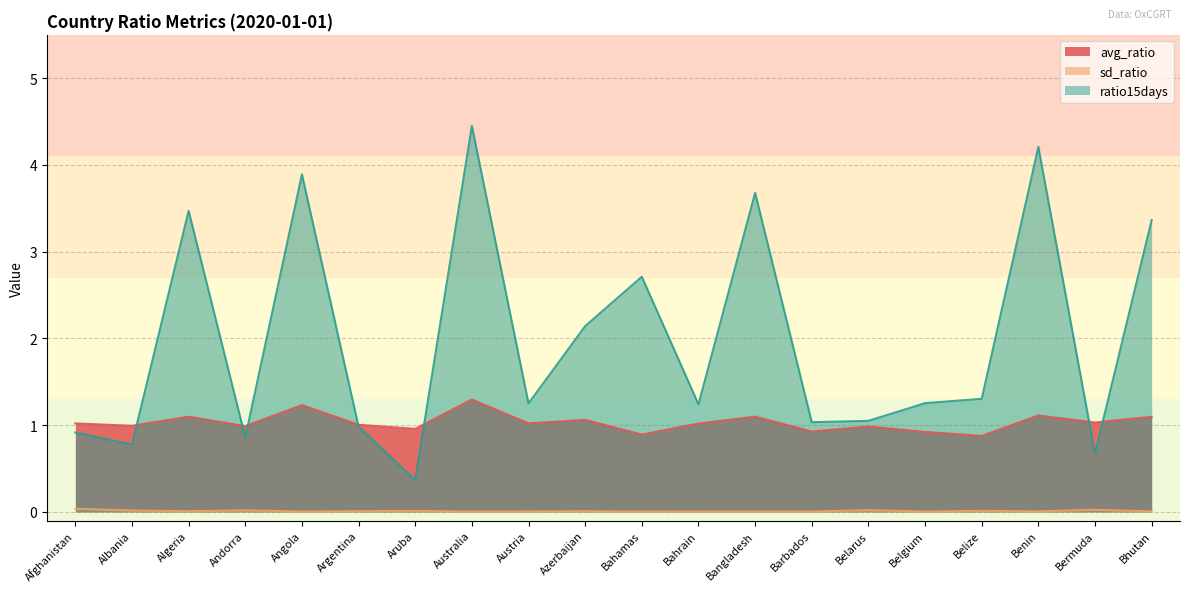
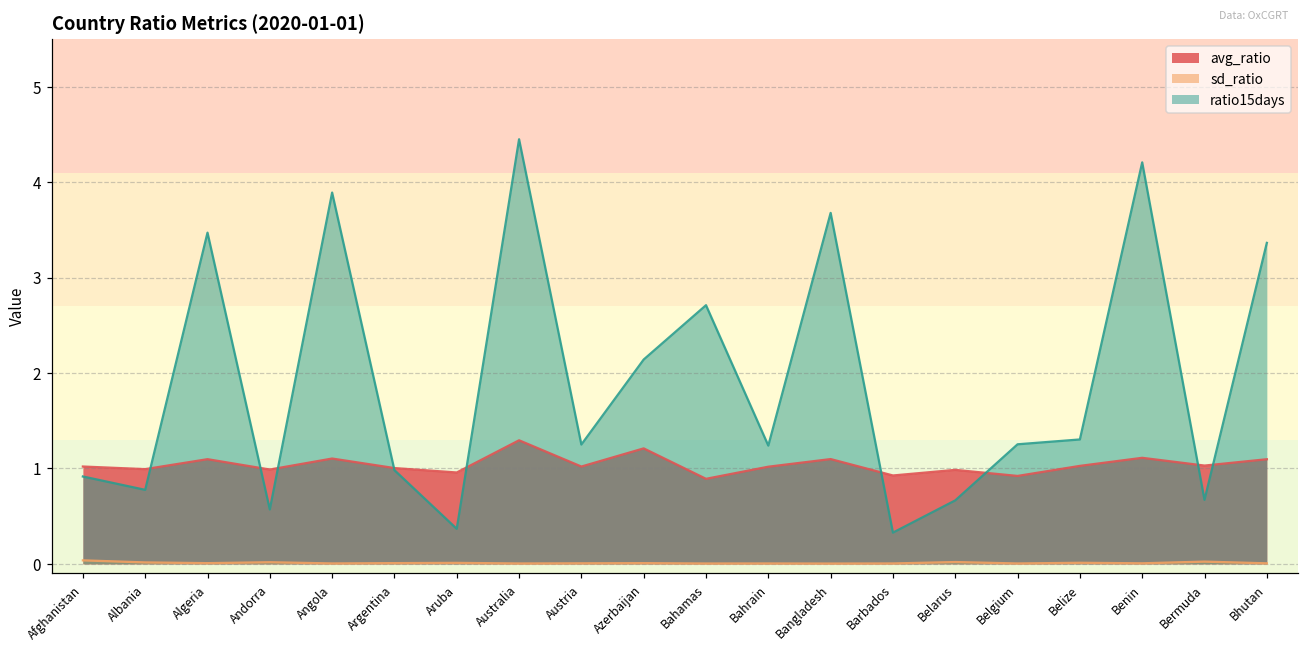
ratio15days, Andorra: 0.9 -> 0.6
avg_ratio, Angola: 1.2 -> 1.1
avg_ratio, Azerbaijan: 1.1 -> 1.2
ratio15days, Barbados: 1.0 -> 0.3
ratio15days, Belarus: 1.0 -> 0.7
avg_ratio, Belize: 0.9 -> 1.0
